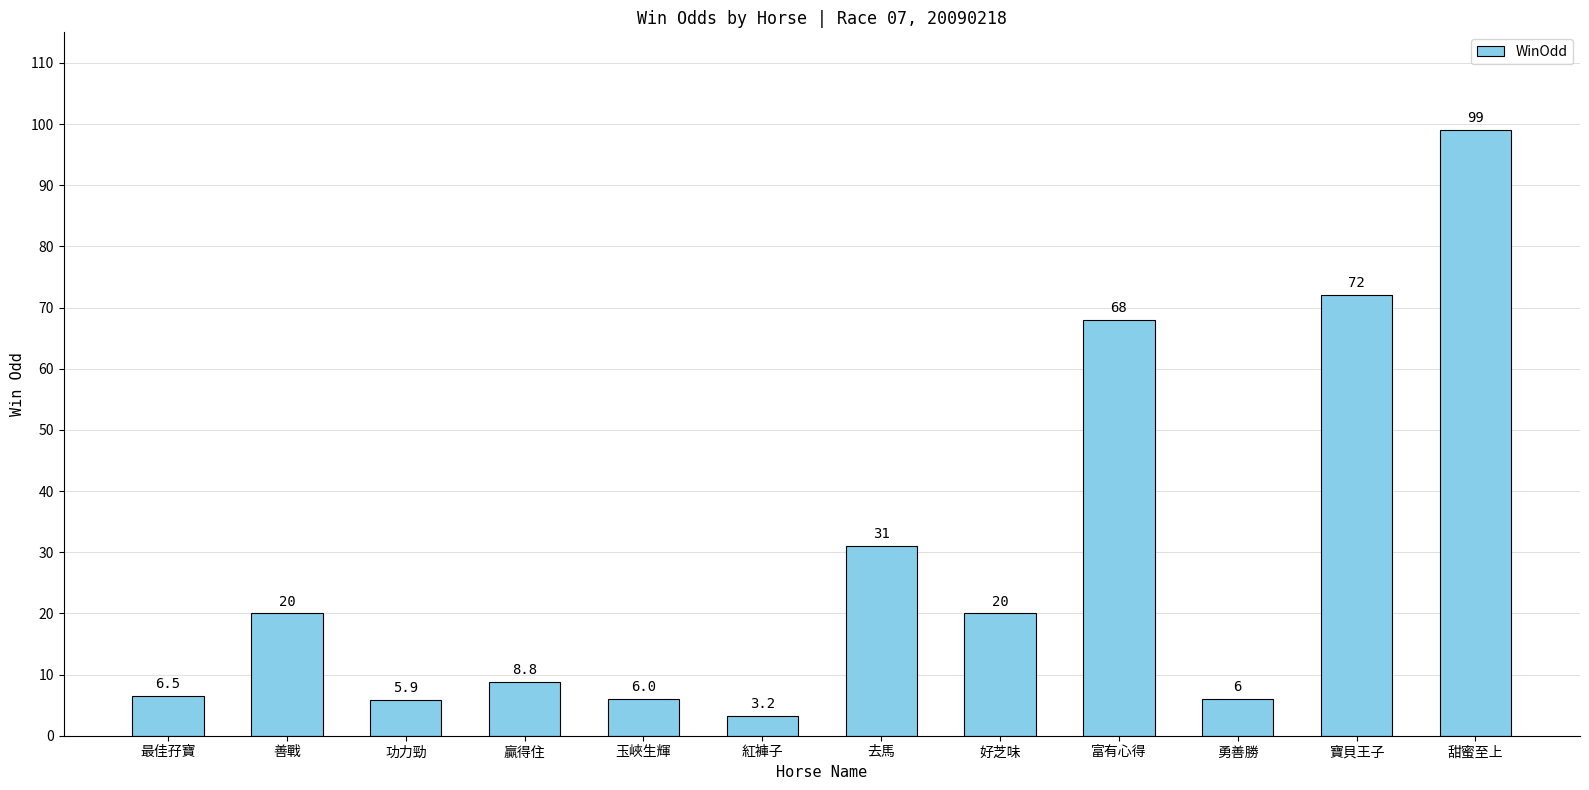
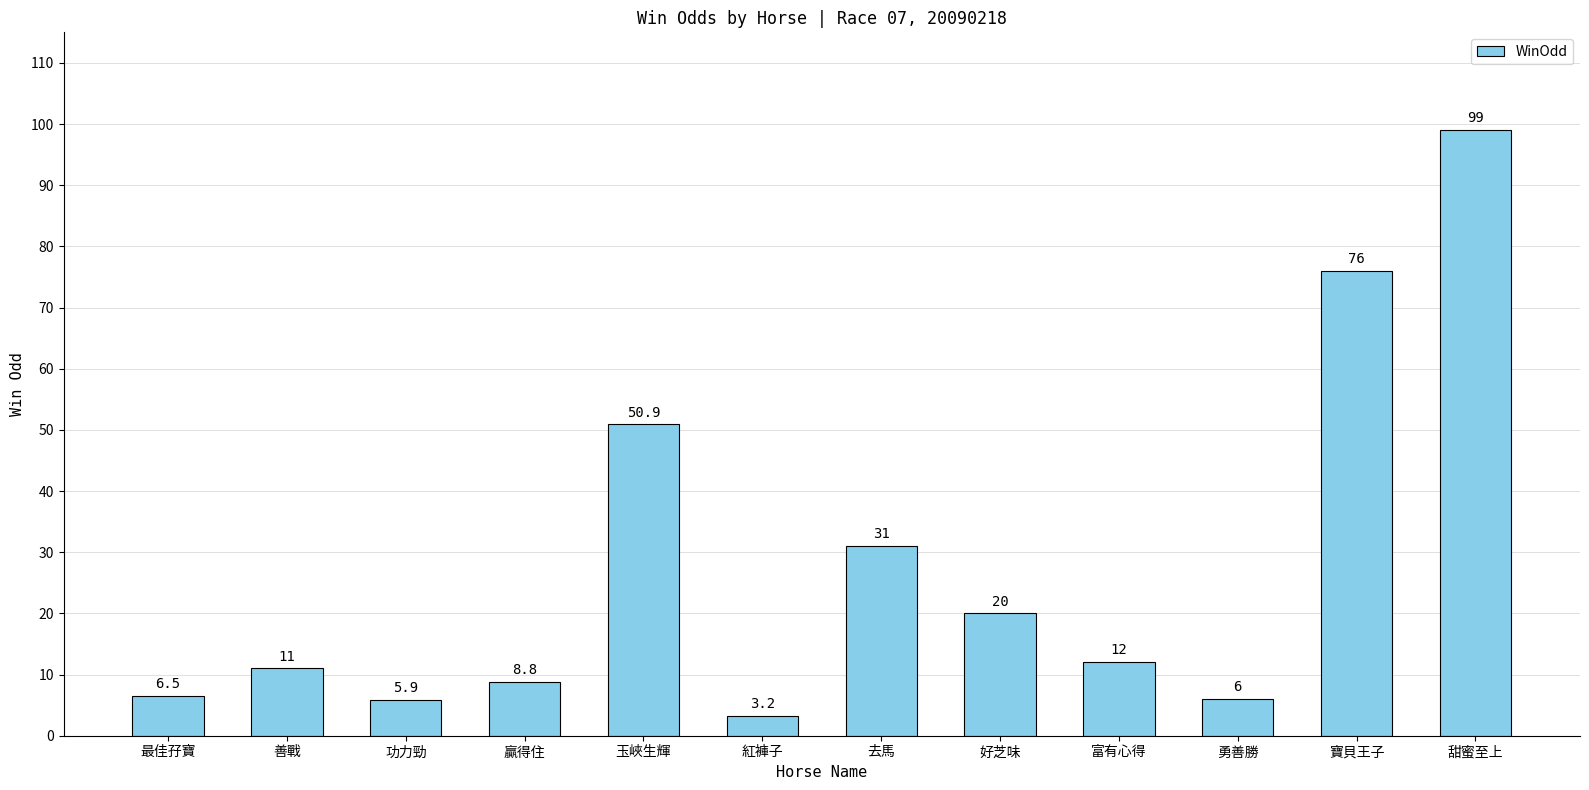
善戰: 20 -> 11
玉峽生輝: 6.0 -> 50.9
富有心得: 68 -> 12
寶貝王子: 72 -> 76
